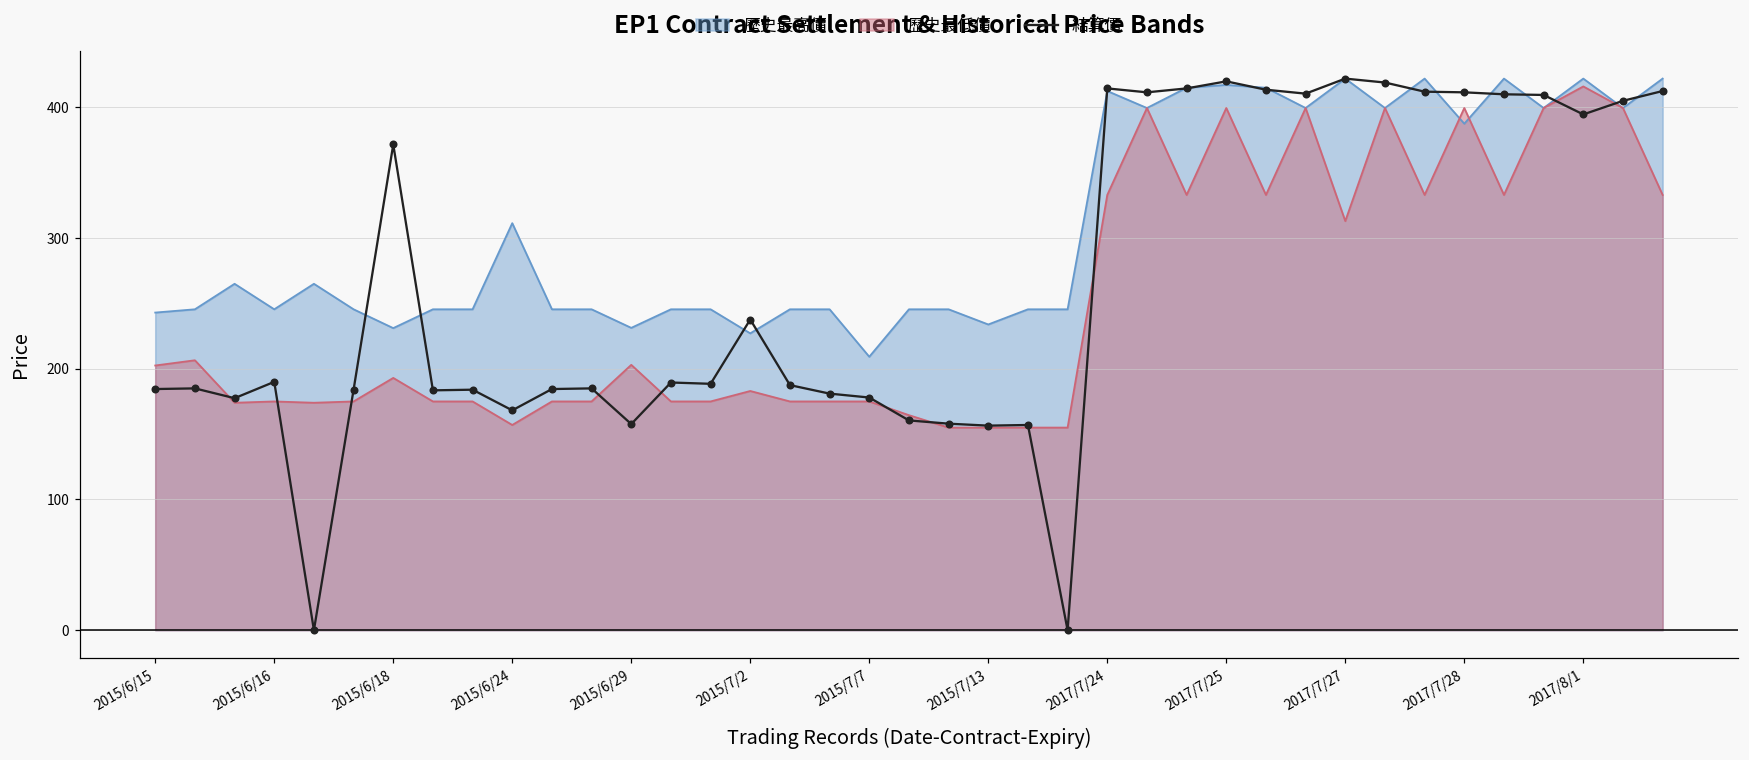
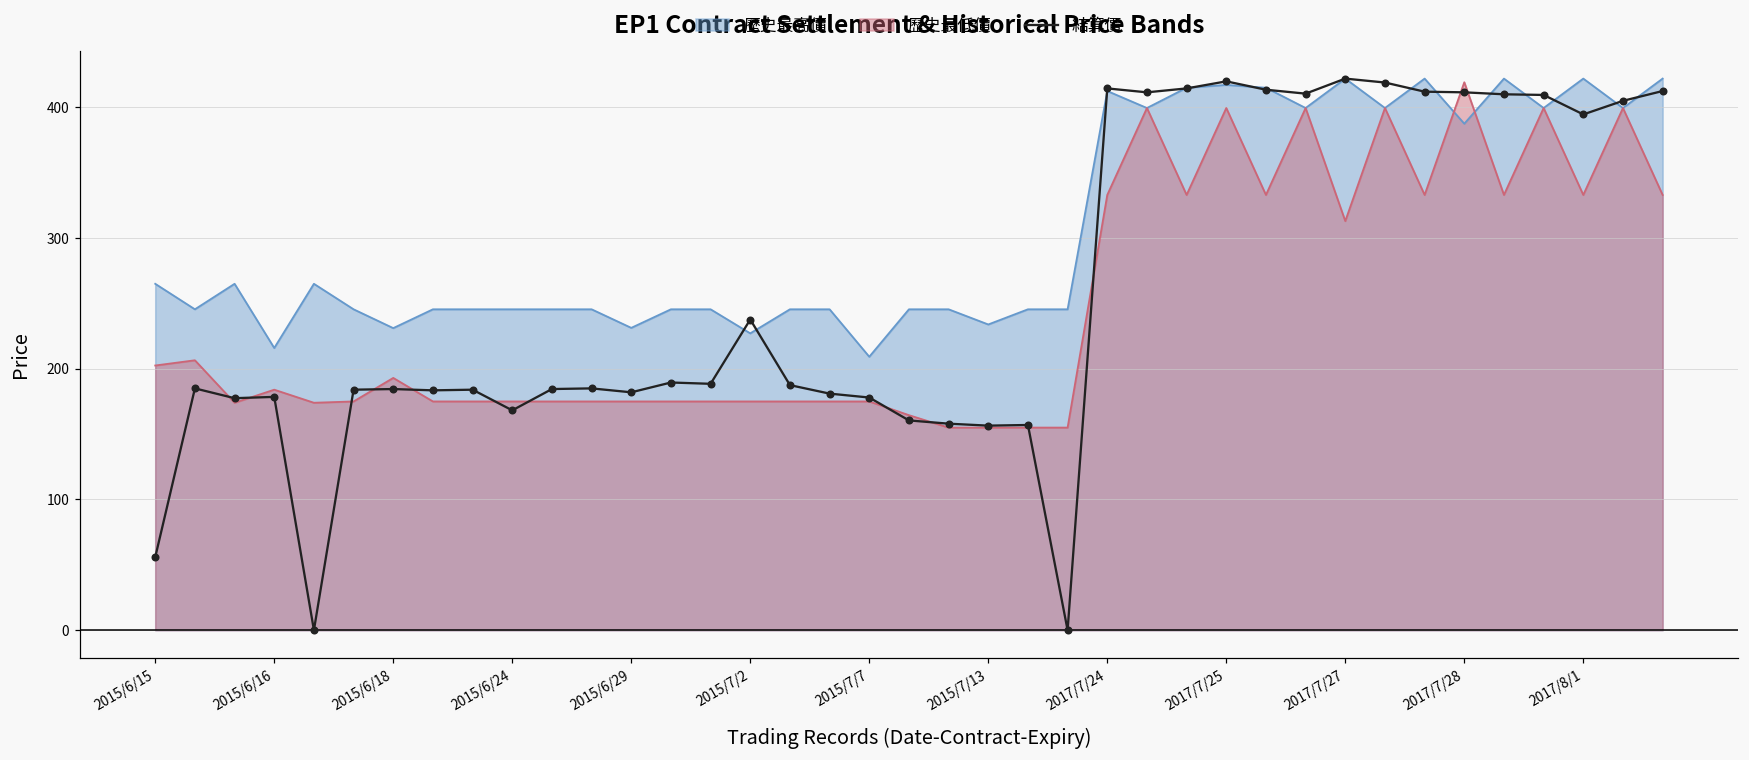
歷史最高價, 2015/6/15: 243 -> 265
結算價, 2015/6/15: 185 -> 56
歷史最高價, 2015/6/16: 246 -> 216
歷史最低價, 2015/6/16: 175 -> 184
結算價, 2015/6/16: 190 -> 179
結算價, 2015/6/18: 372 -> 185
歷史最高價, 2015/6/24: 311 -> 246
歷史最低價, 2015/6/24: 157 -> 175
歷史最低價, 2015/6/29: 203 -> 175
結算價, 2015/6/29: 158 -> 182
歷史最低價, 2015/7/2: 183 -> 175
歷史最低價, 2017/7/28: 400 -> 419
歷史最低價, 2017/8/1: 416 -> 333
